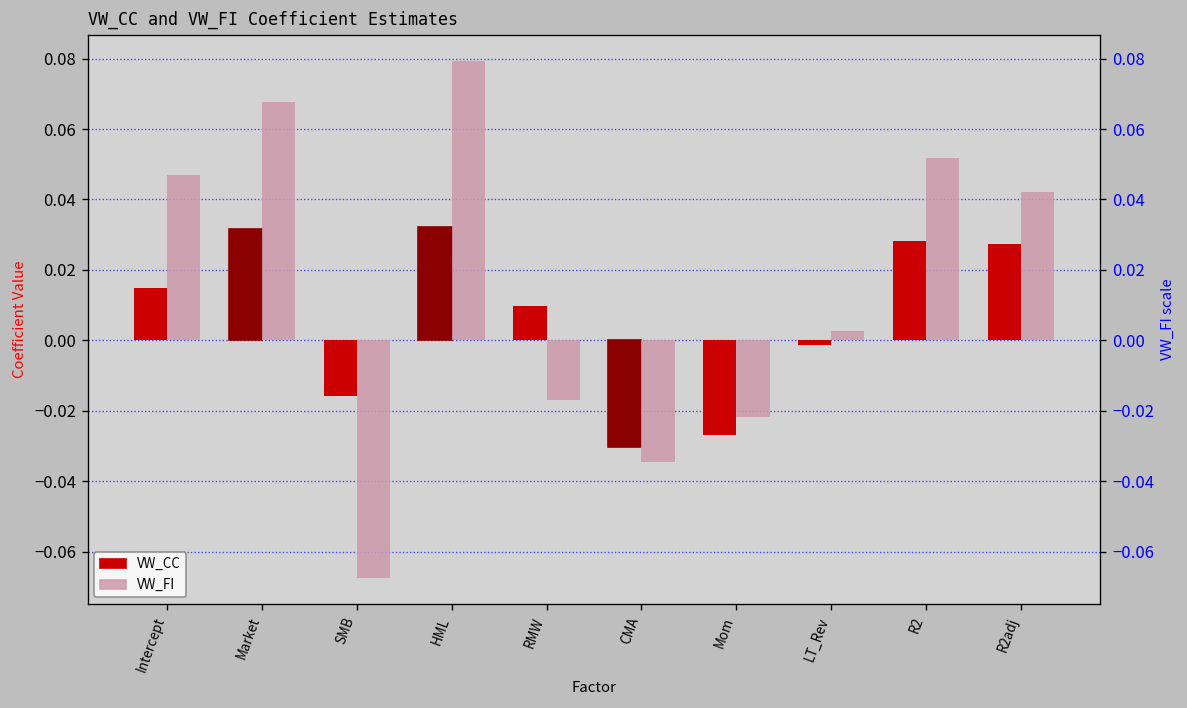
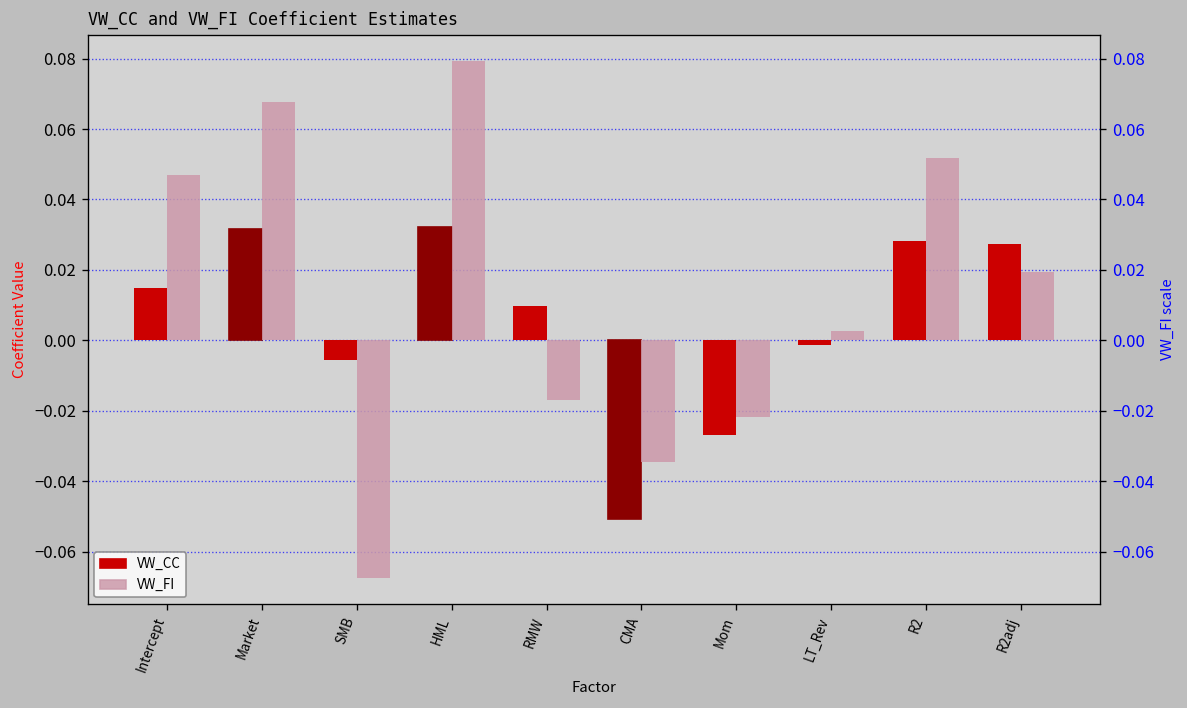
VW_CC, SMB: -0.016 -> -0.006
VW_CC, CMA: -0.030 -> -0.051
VW_FI, R2adj: 0.042 -> 0.019
